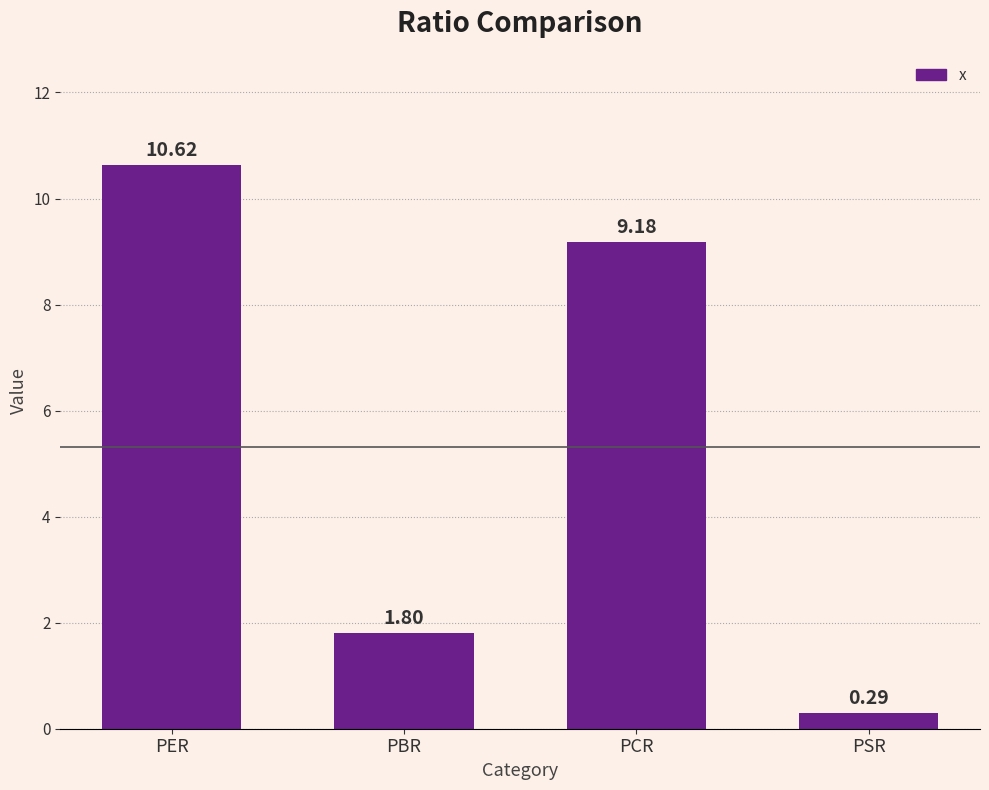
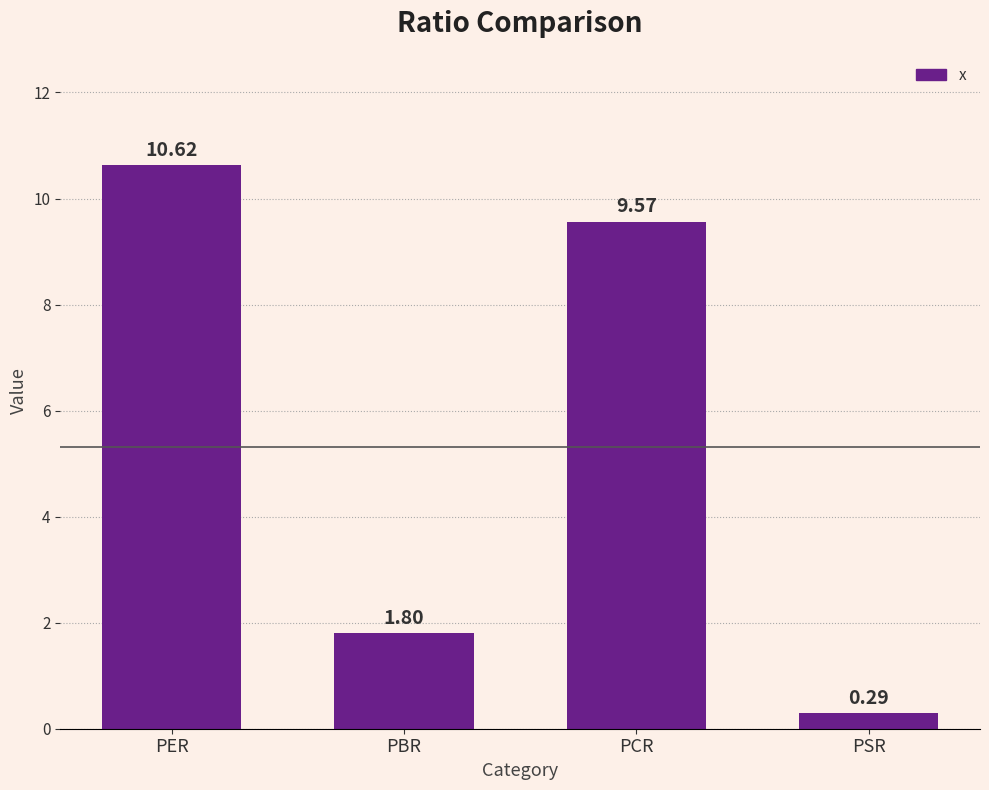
PCR: 9.18 -> 9.57
